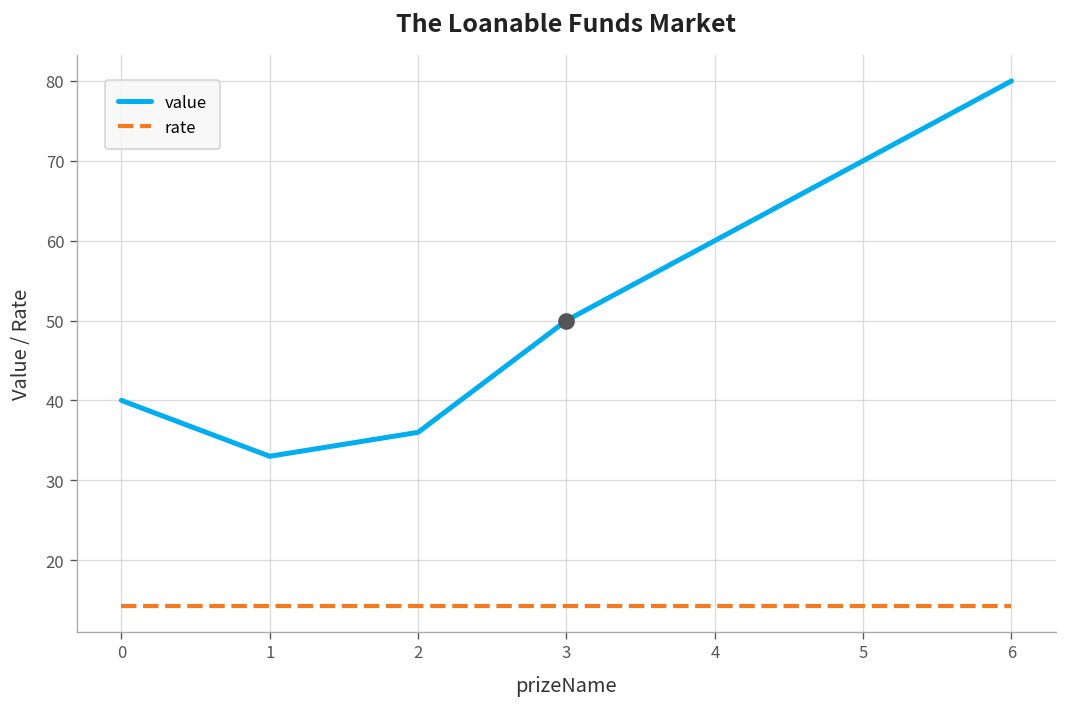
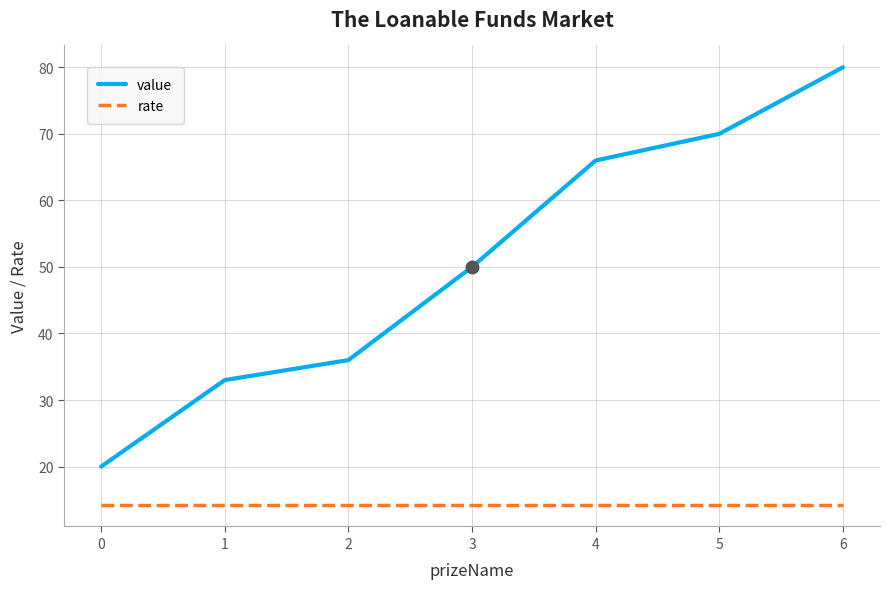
value, 0: 40 -> 20
value, 4: 60 -> 66
